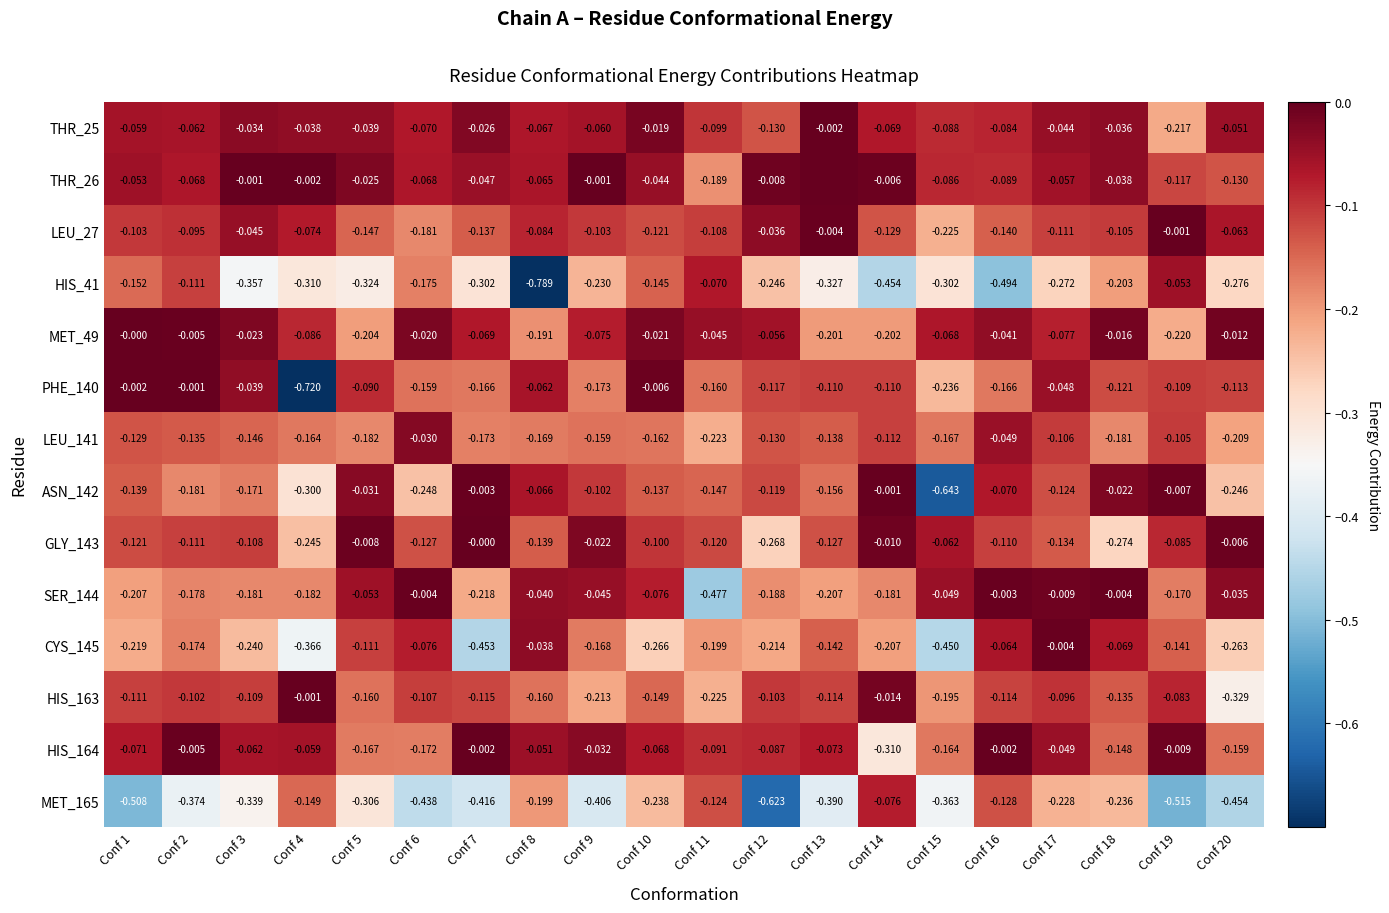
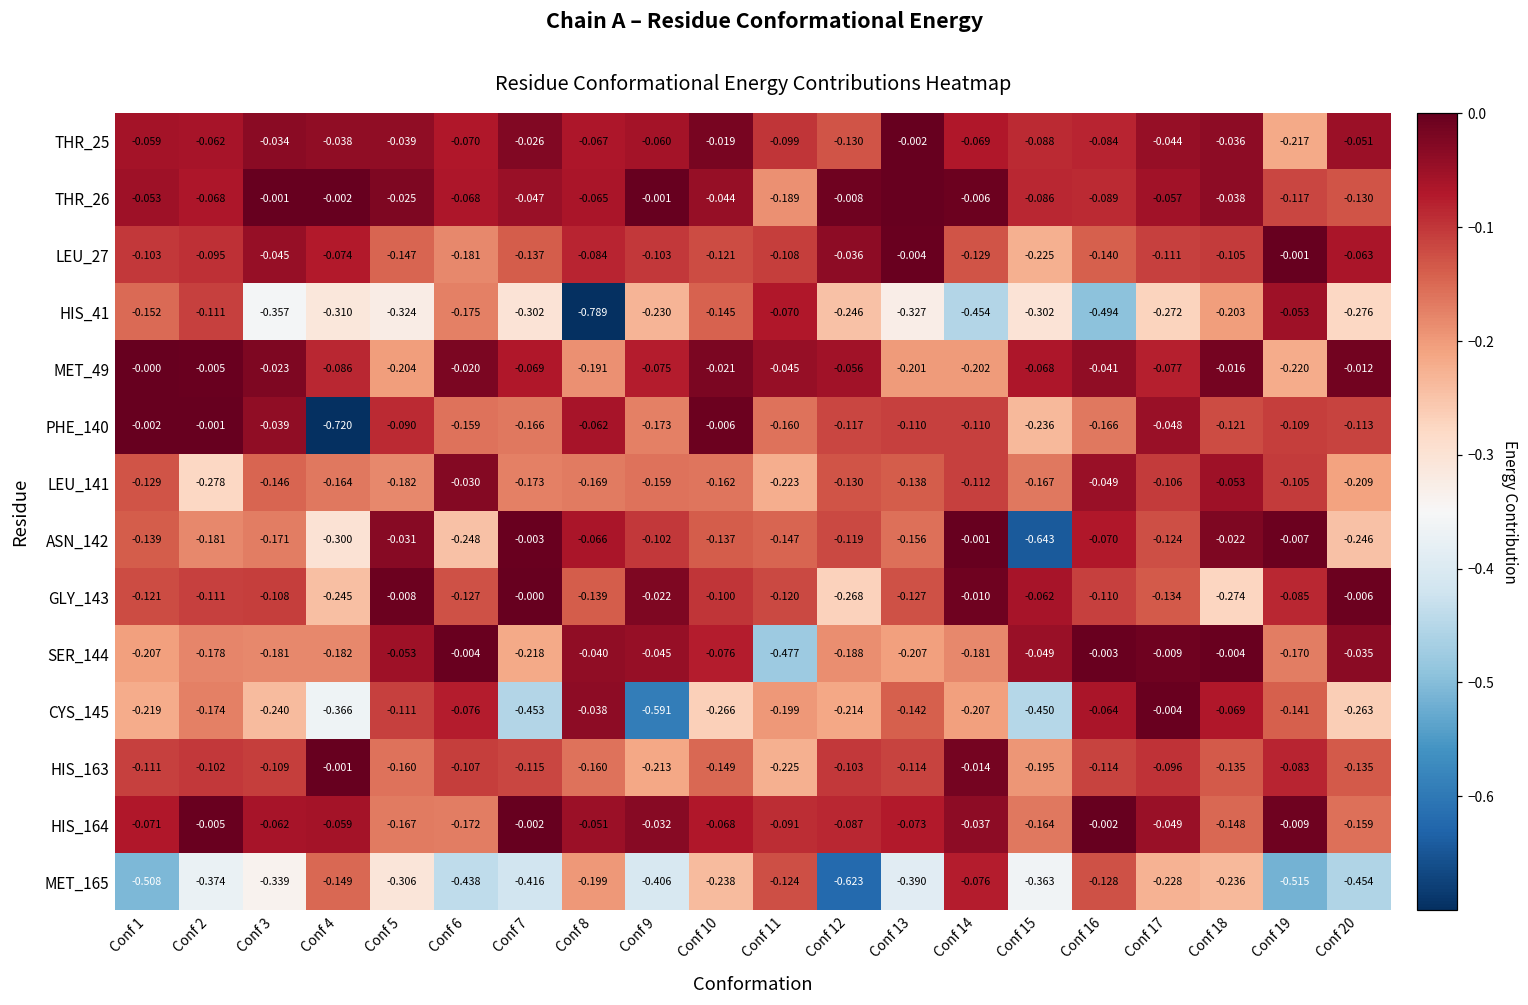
LEU_141, Conf 2: -0.135 -> -0.278
LEU_141, Conf 18: -0.181 -> -0.053
CYS_145, Conf 9: -0.168 -> -0.591
HIS_163, Conf 20: -0.329 -> -0.135
HIS_164, Conf 14: -0.310 -> -0.037
